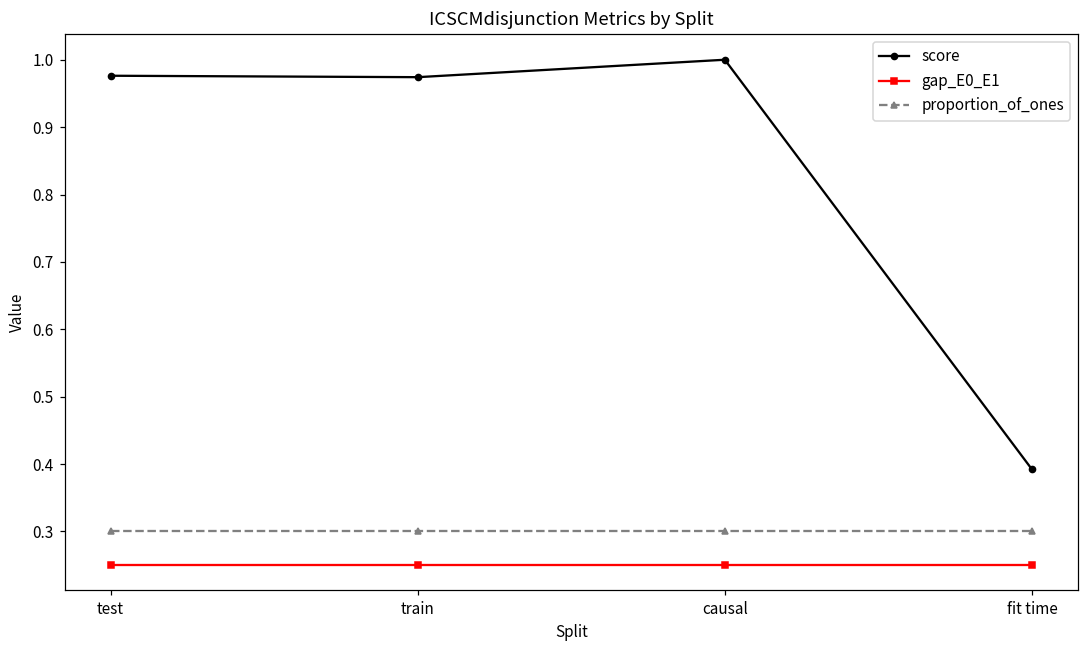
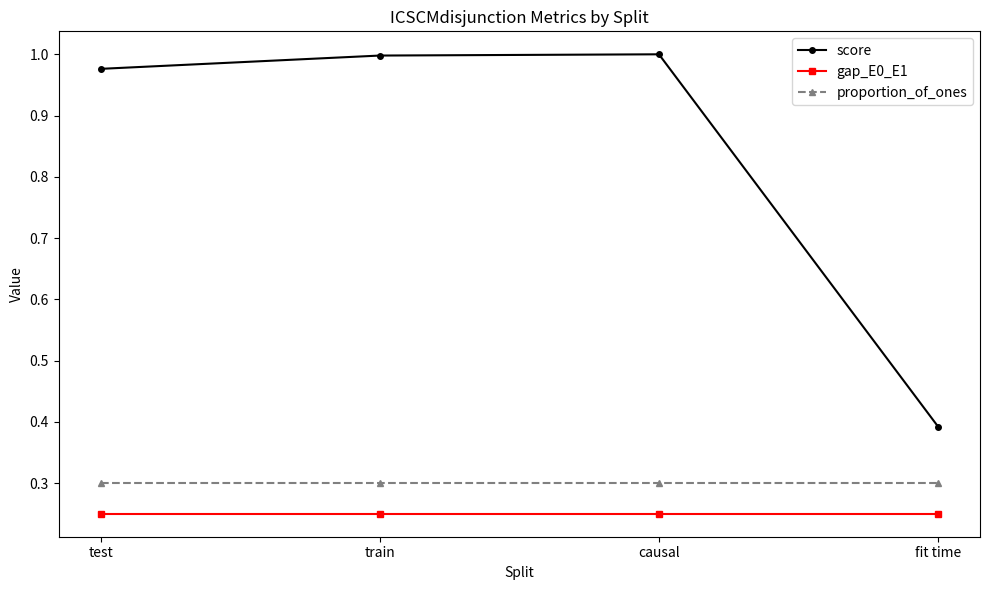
score, train: 0.97 -> 1.00
